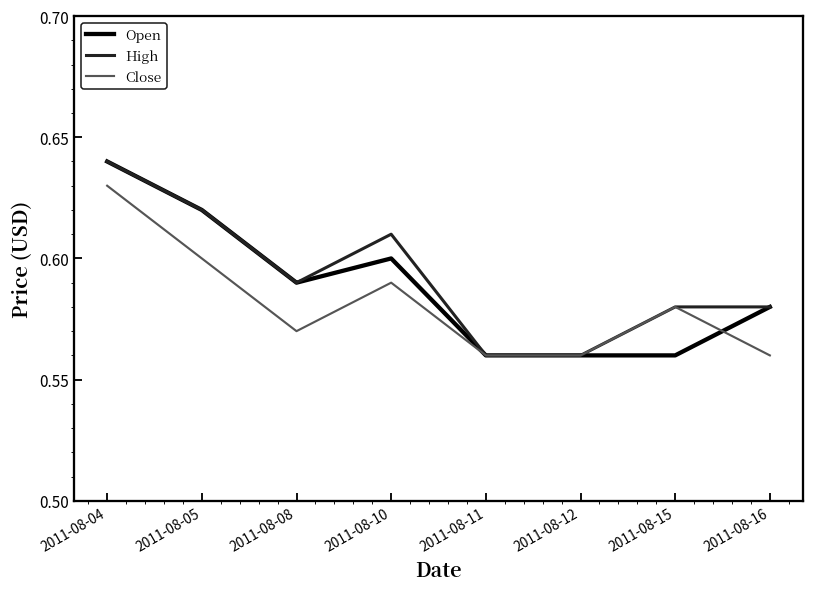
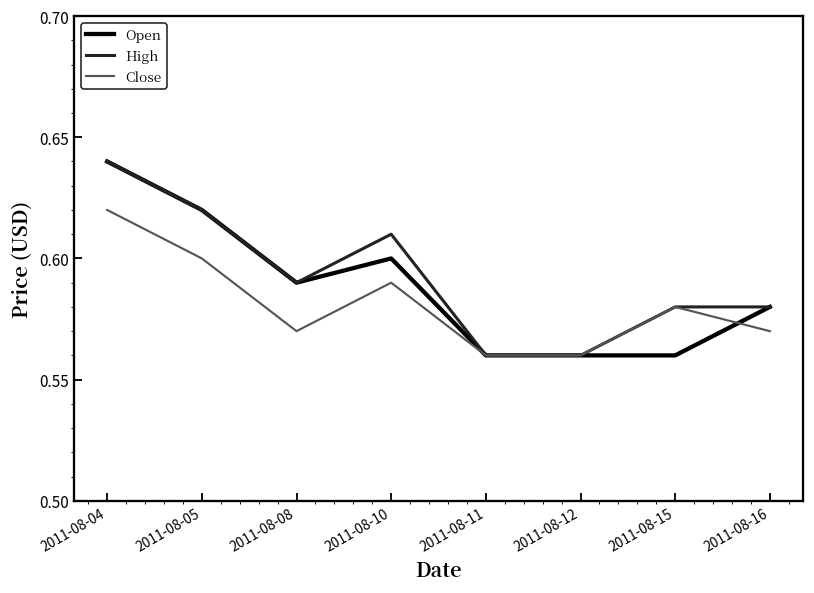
Close, 2011-08-04: 0.63 -> 0.62
Close, 2011-08-16: 0.56 -> 0.57
